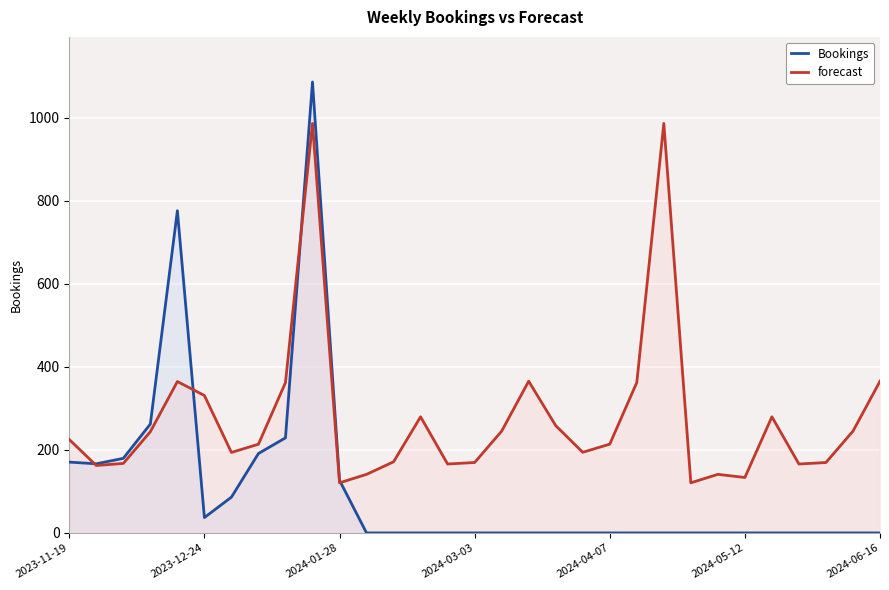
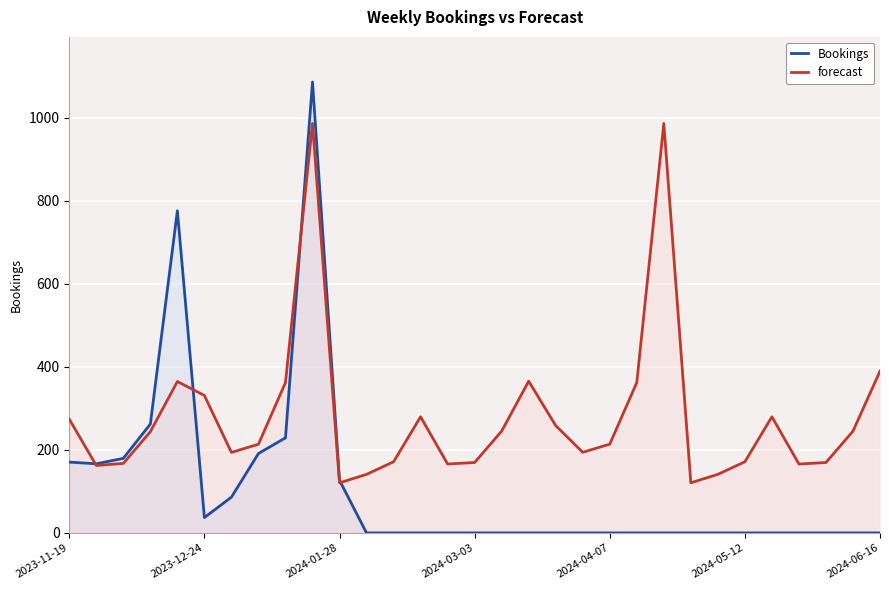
forecast, 2023-11-19: 220 -> 270
forecast, 2024-05-12: 130 -> 170
forecast, 2024-06-16: 370 -> 390
